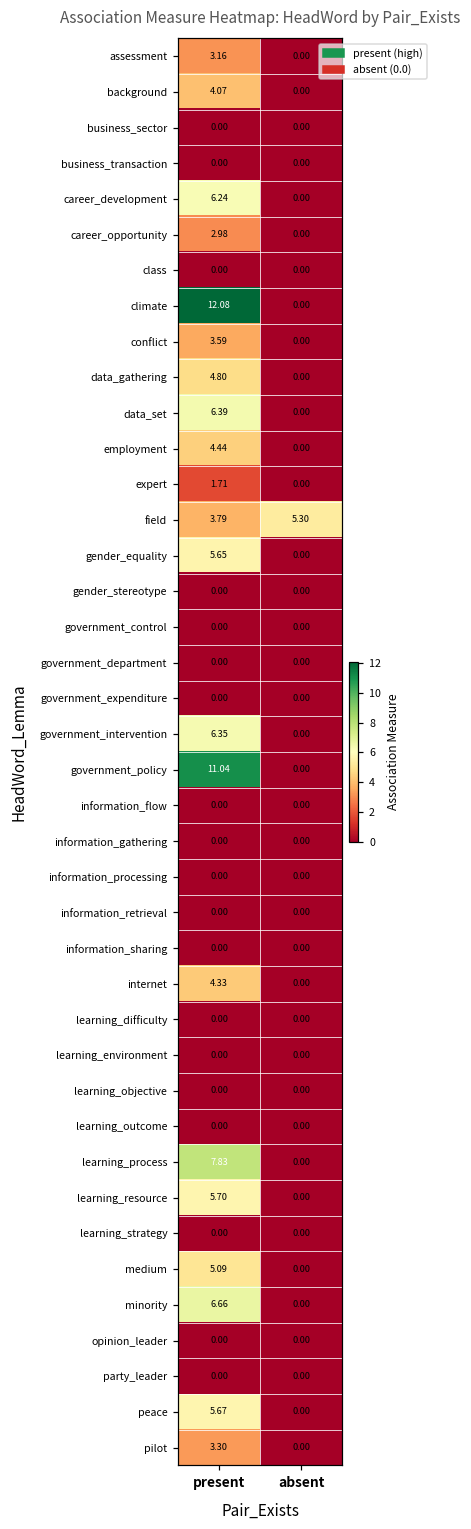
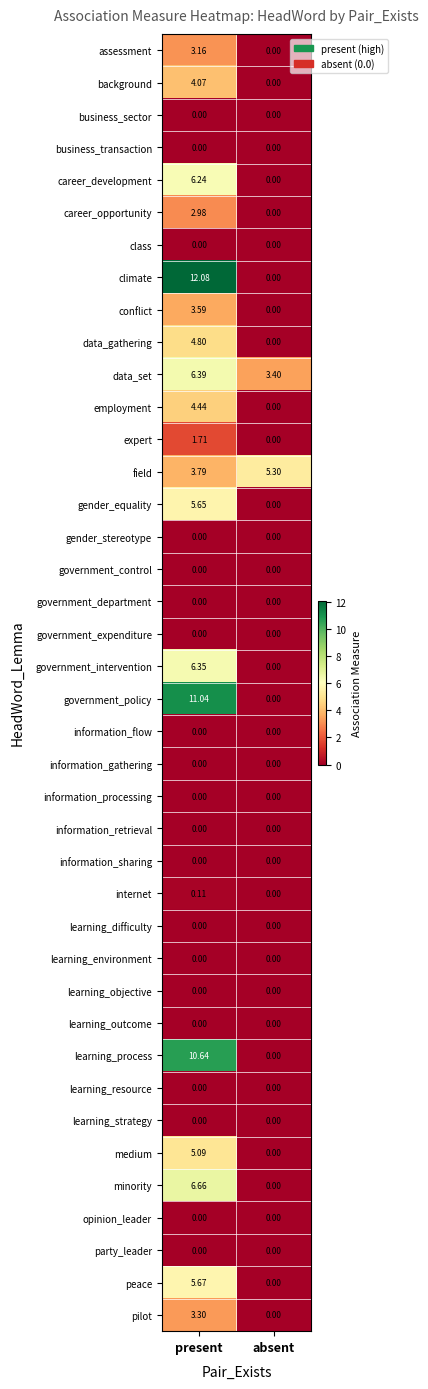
data_set, absent: 0.00 -> 3.40
internet, present: 4.33 -> 0.11
learning_process, present: 7.83 -> 10.64
learning_resource, present: 5.70 -> 0.00
